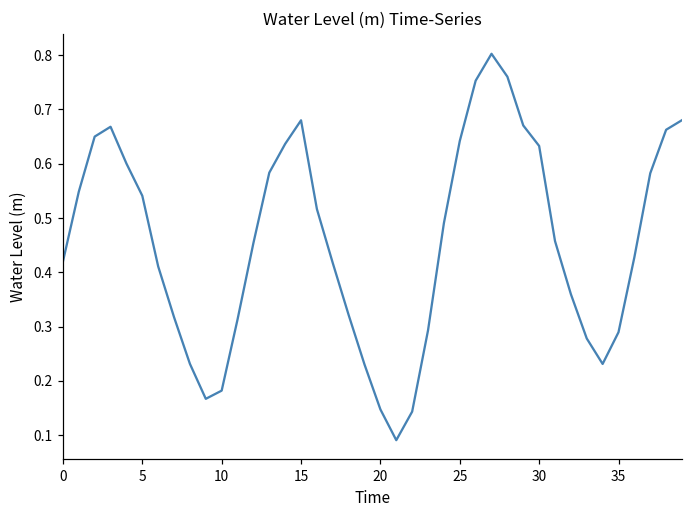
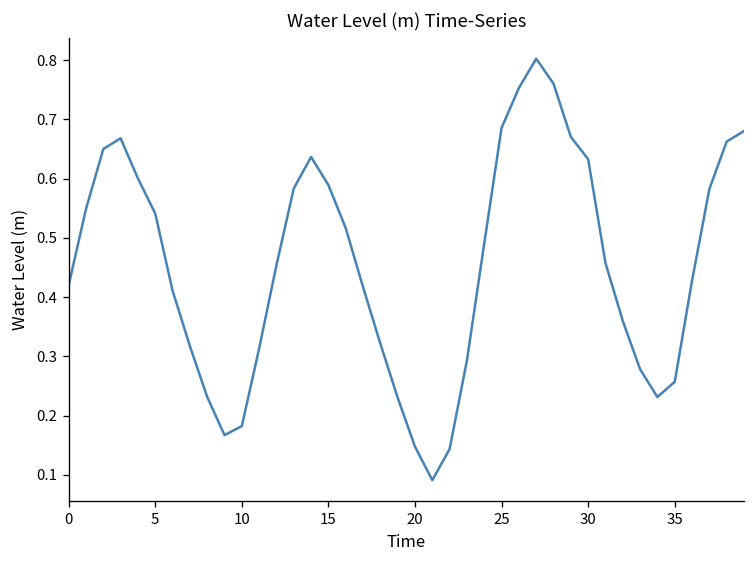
15: 0.68 -> 0.59
25: 0.64 -> 0.69
35: 0.29 -> 0.26
